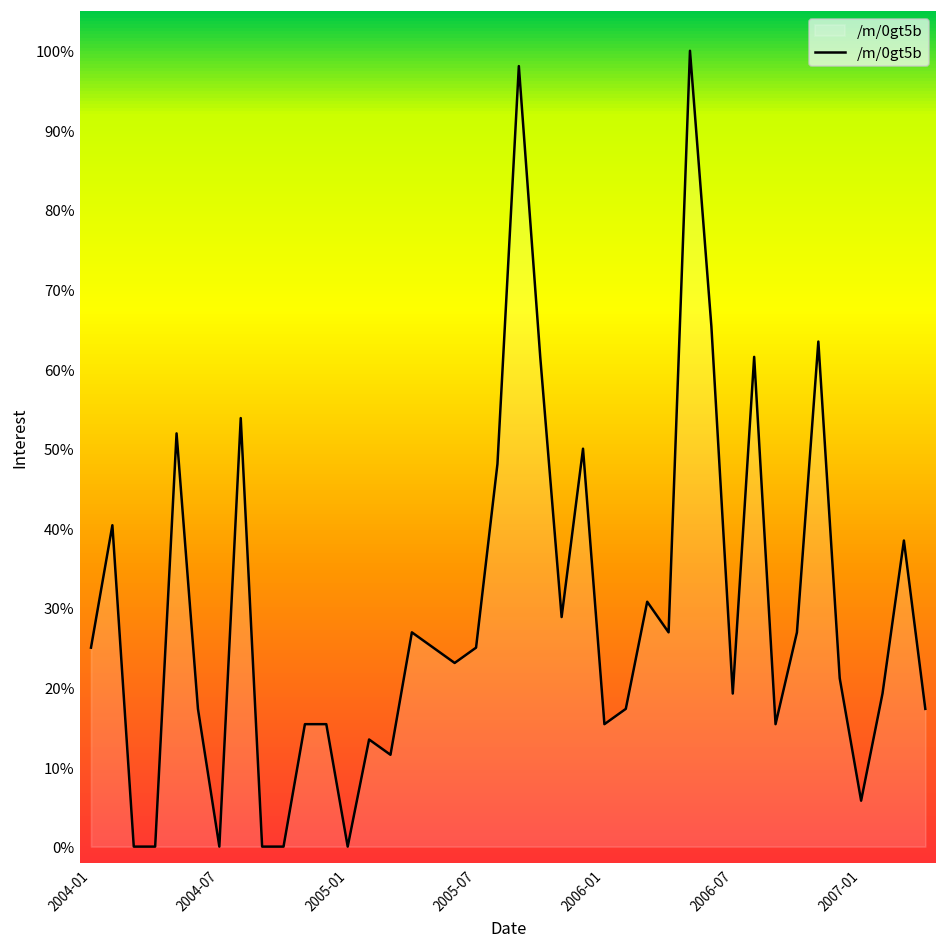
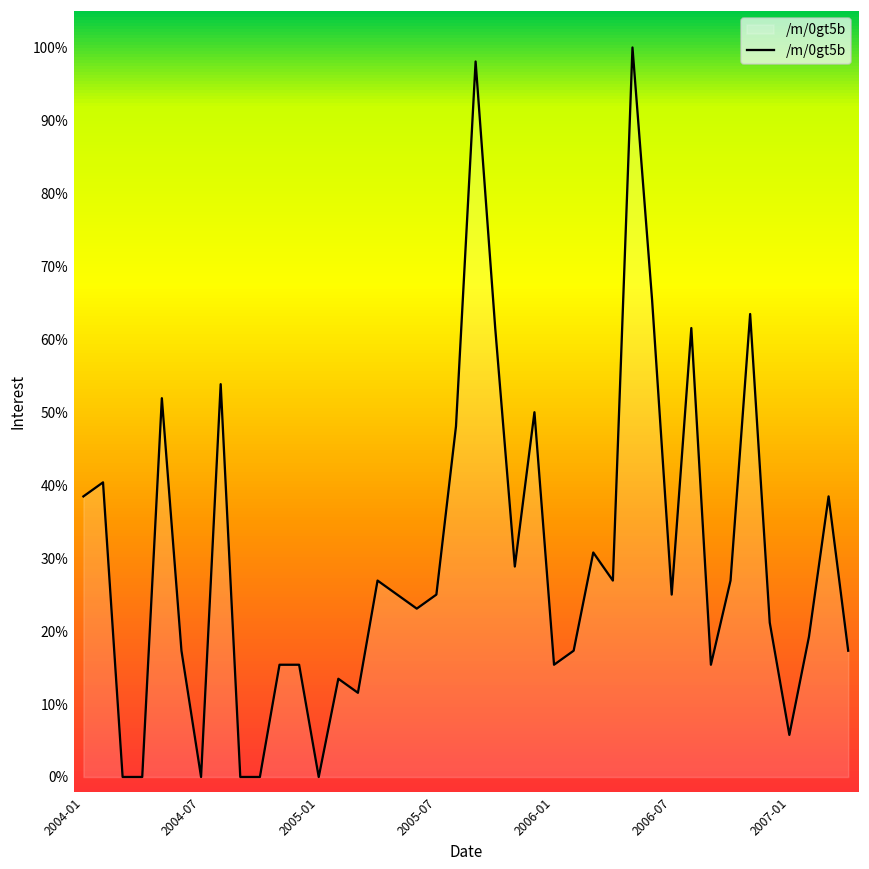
2004-01: 25% -> 38%
2006-07: 19% -> 25%
